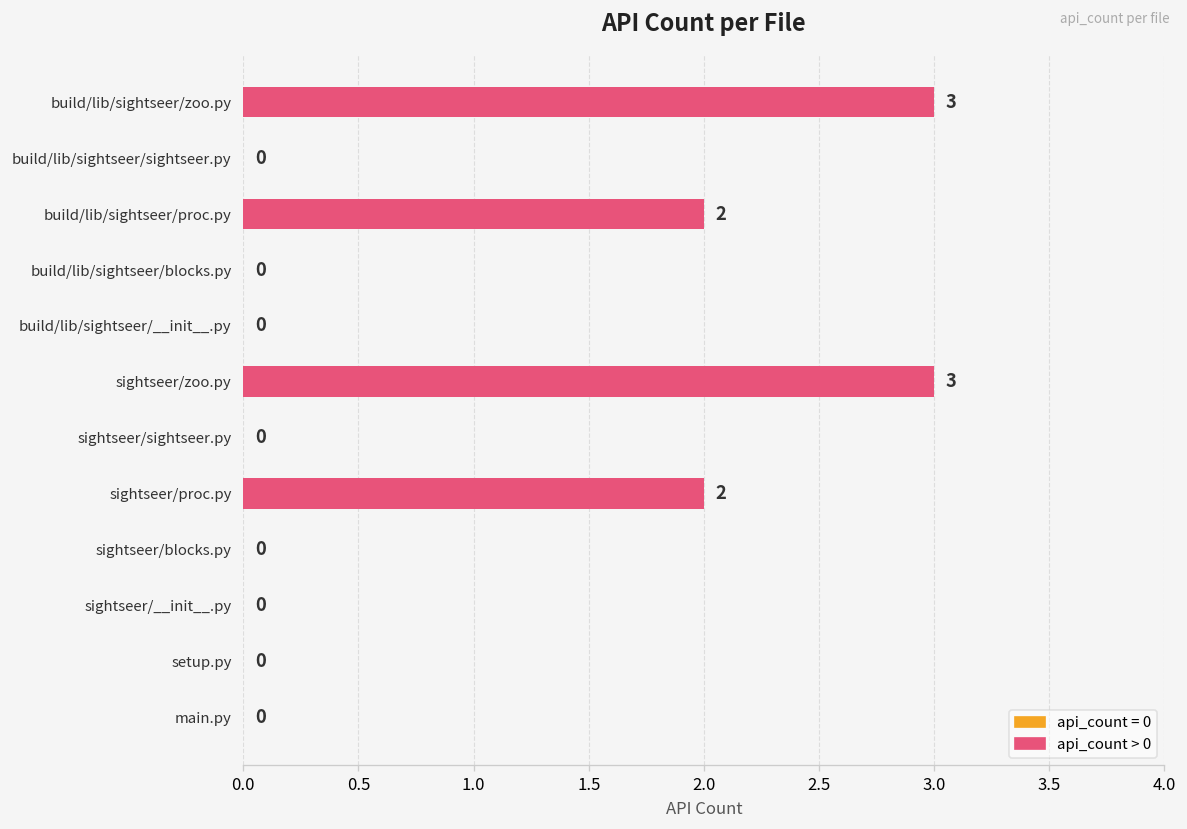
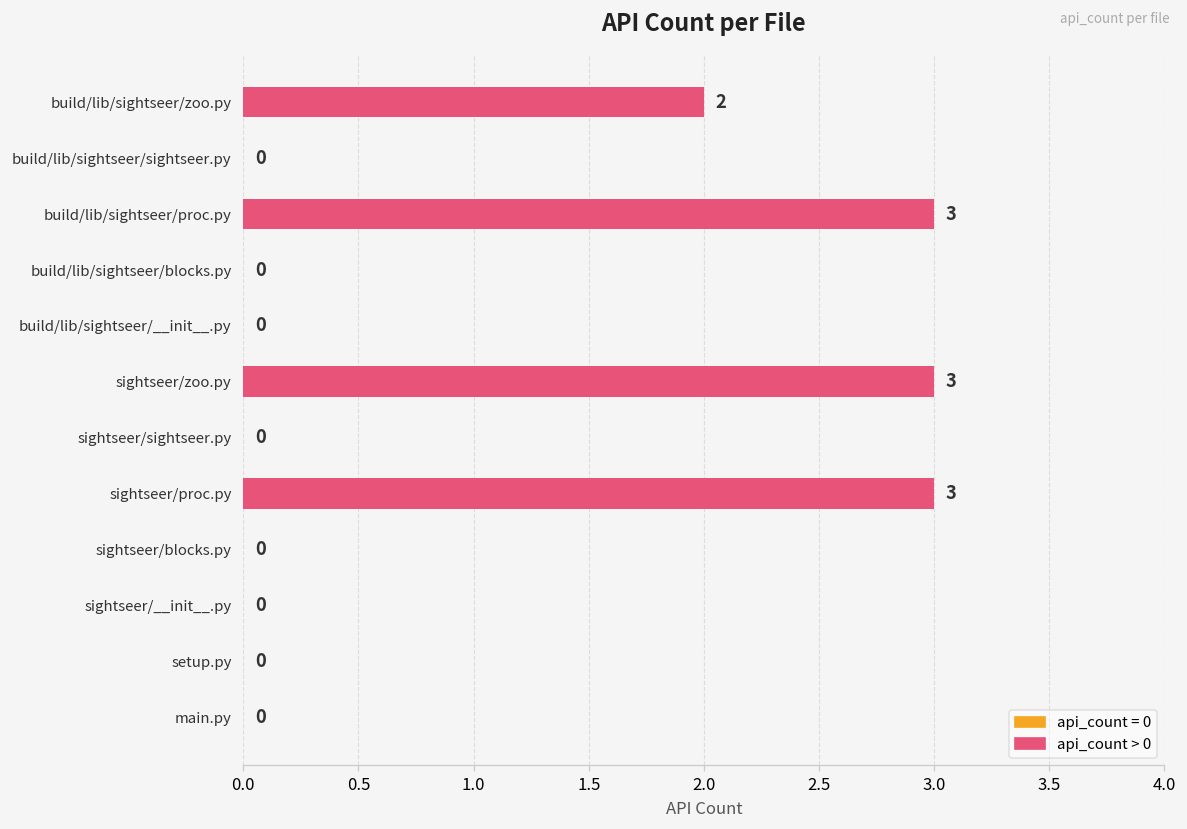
build/lib/sightseer/zoo.py: 3 -> 2
build/lib/sightseer/proc.py: 2 -> 3
sightseer/proc.py: 2 -> 3
